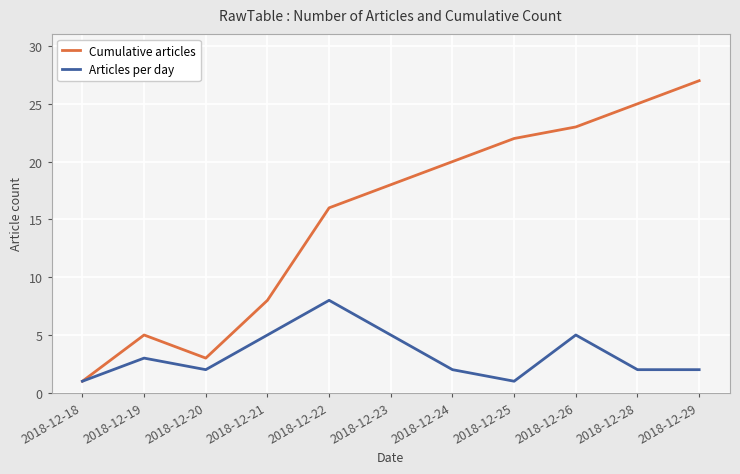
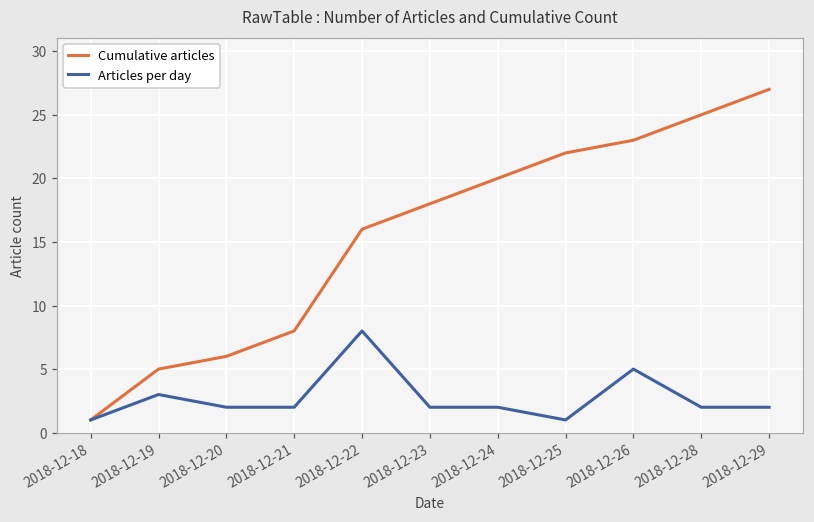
Cumulative articles, 2018-12-20: 3 -> 6
Articles per day, 2018-12-21: 5 -> 2
Articles per day, 2018-12-23: 5 -> 2
